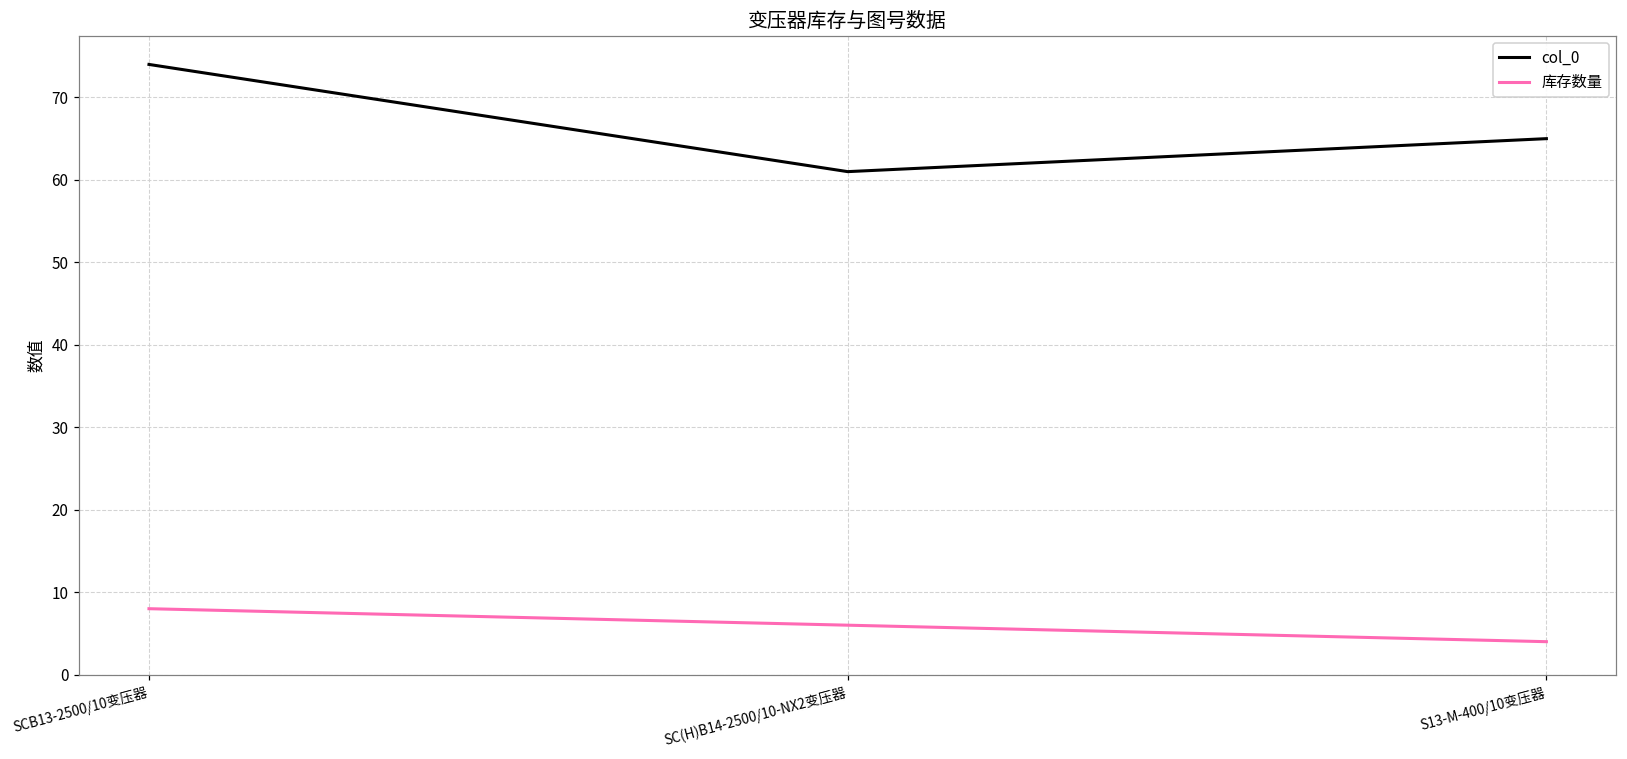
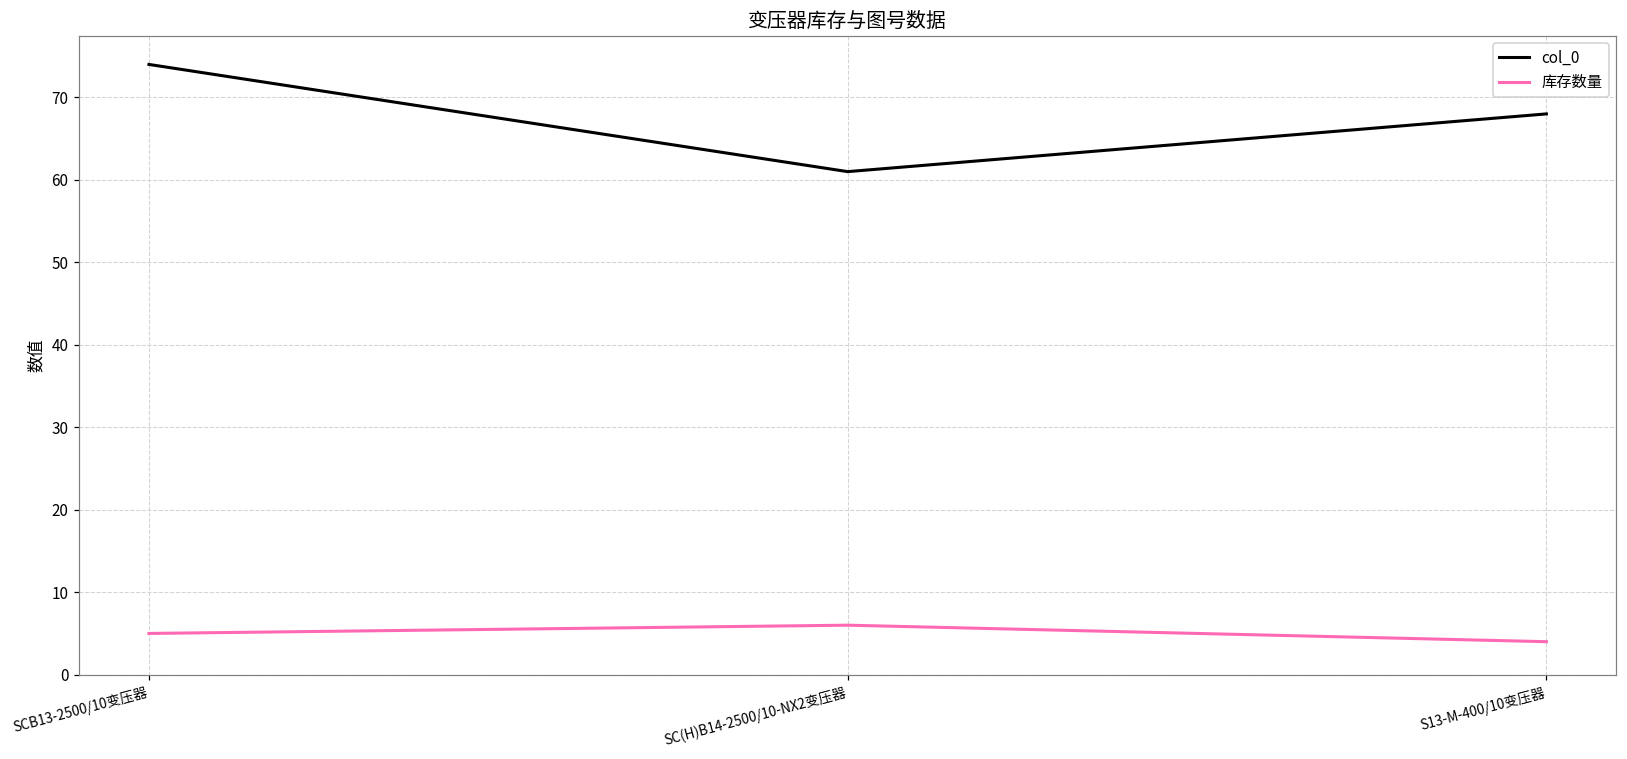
库存数量, SCB13-2500/10变压器: 8 -> 5
col_0, S13-M-400/10变压器: 65 -> 68
